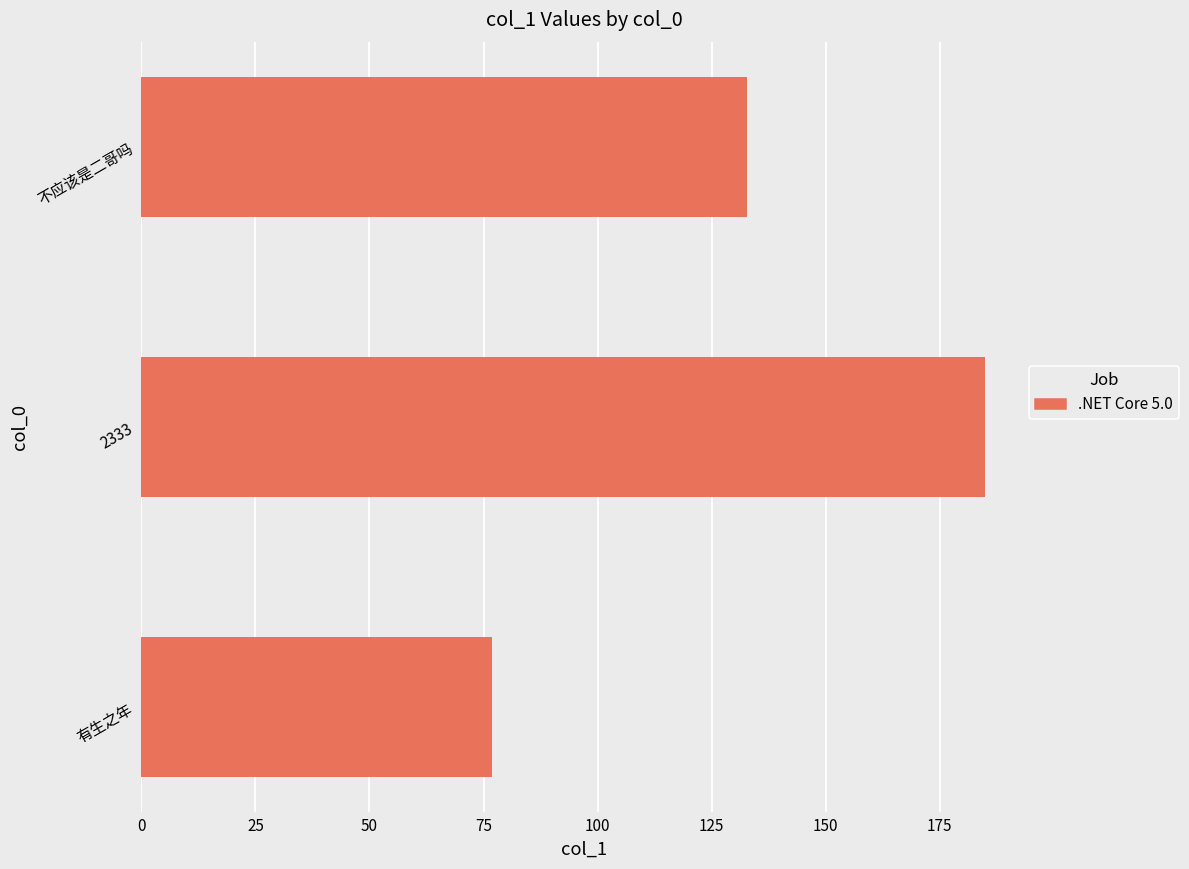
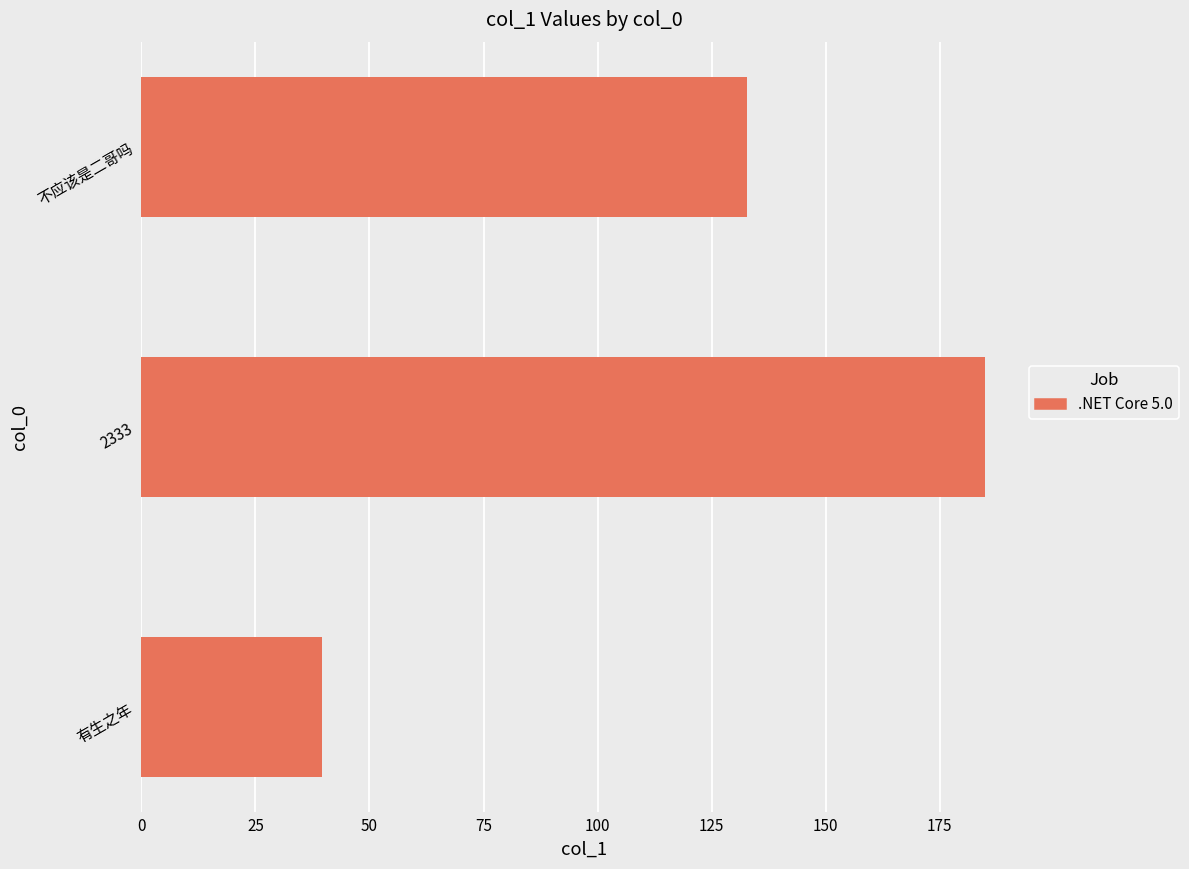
有生之年: 77 -> 40
